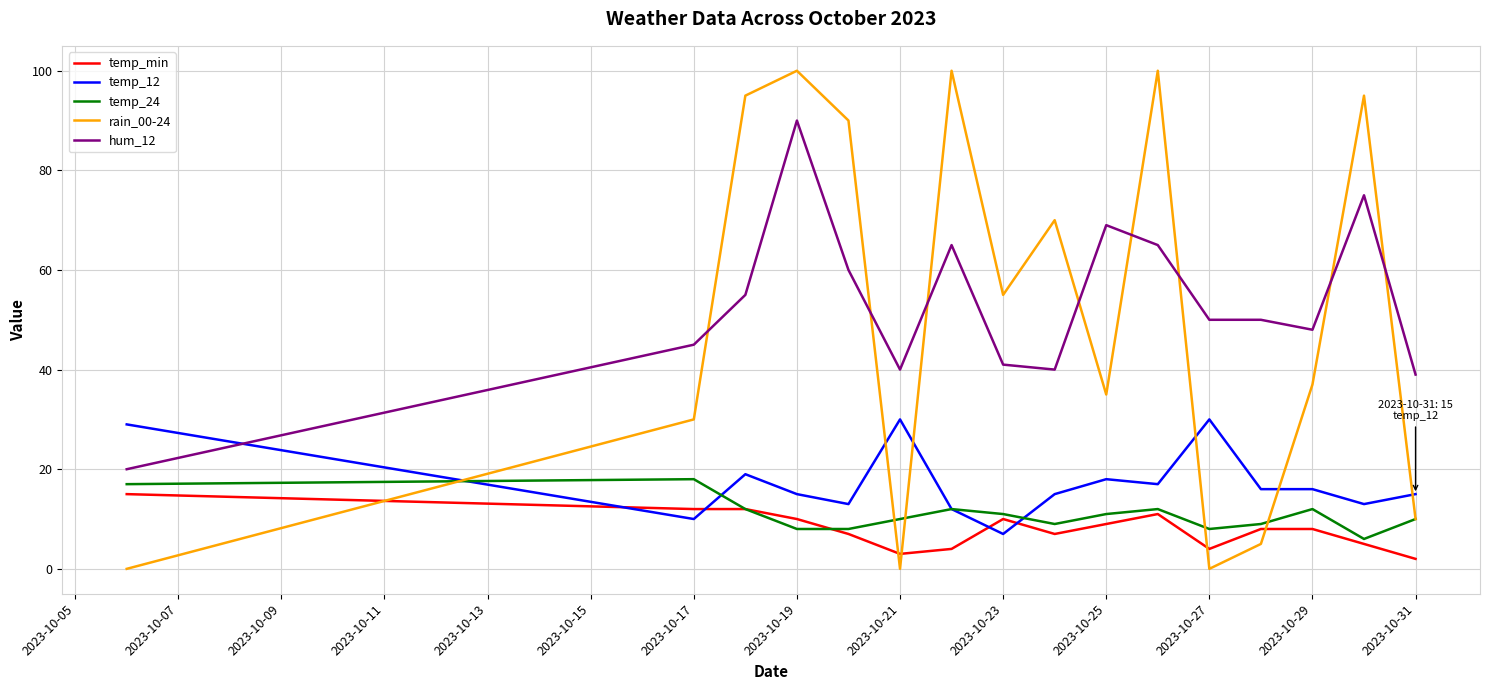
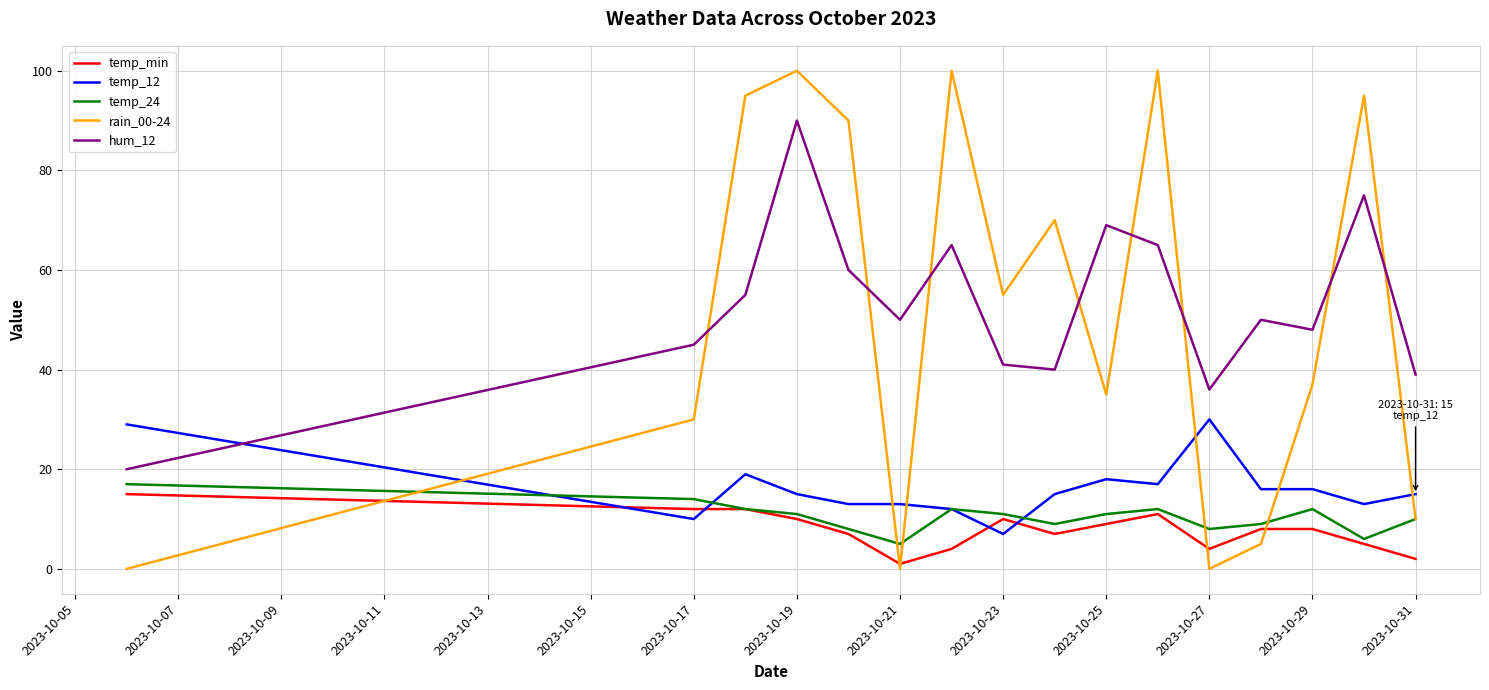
temp_24, 2023-10-17: 18 -> 14
temp_24, 2023-10-19: 8 -> 11
temp_min, 2023-10-21: 3 -> 1
temp_12, 2023-10-21: 30 -> 13
temp_24, 2023-10-21: 10 -> 5
hum_12, 2023-10-21: 40 -> 50
hum_12, 2023-10-27: 50 -> 36
